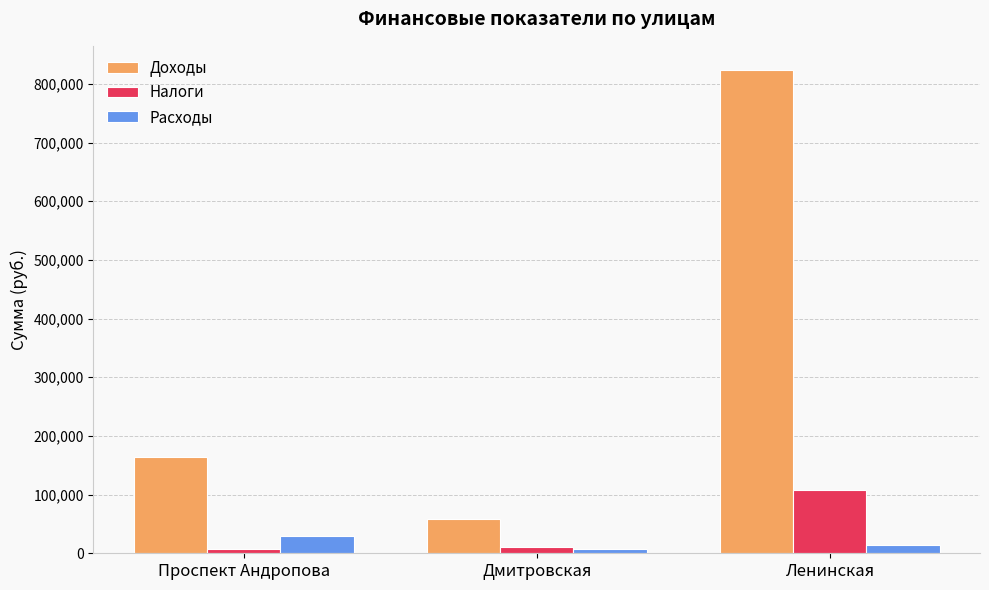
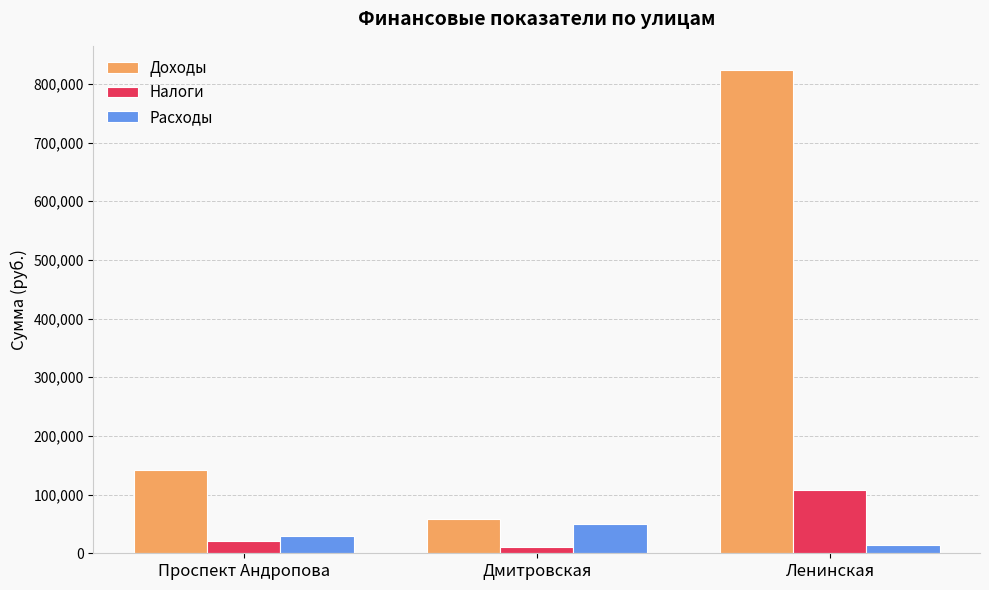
Доходы, Проспект Андропова: 160,000 -> 140,000
Налоги, Проспект Андропова: 10,000 -> 20,000
Расходы, Дмитровская: 10,000 -> 50,000
